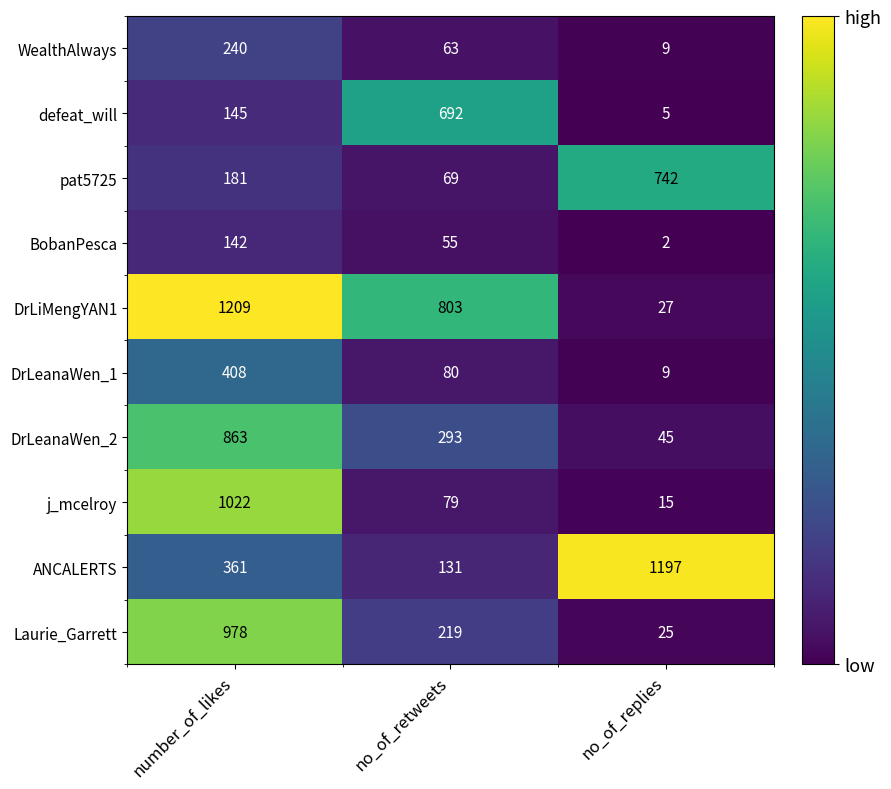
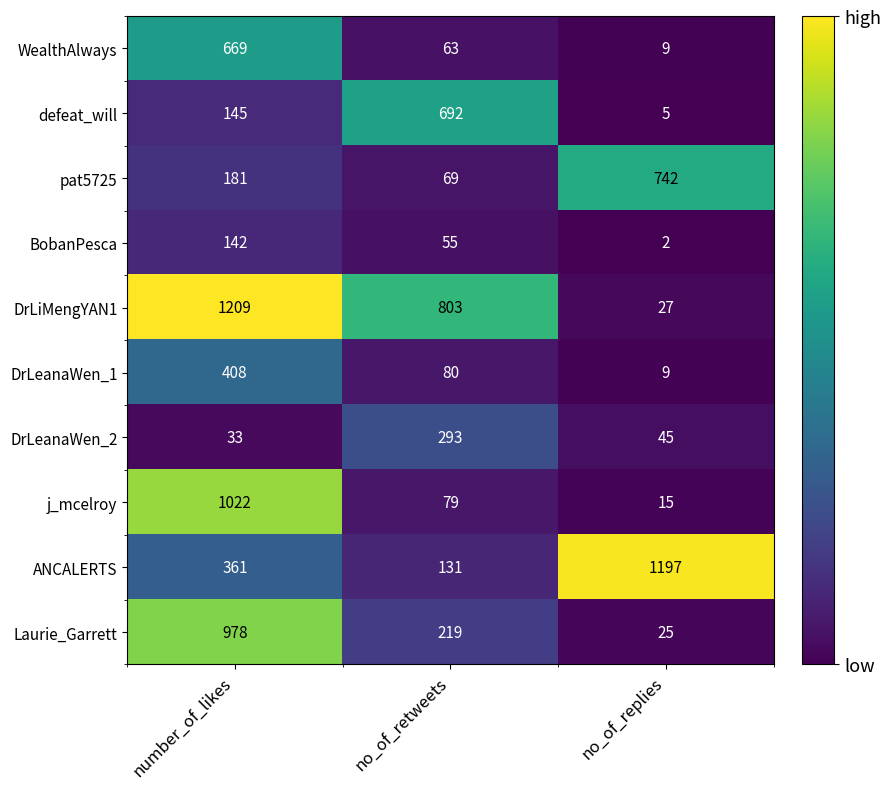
WealthAlways, number_of_likes: 240 -> 669
DrLeanaWen_2, number_of_likes: 863 -> 33
